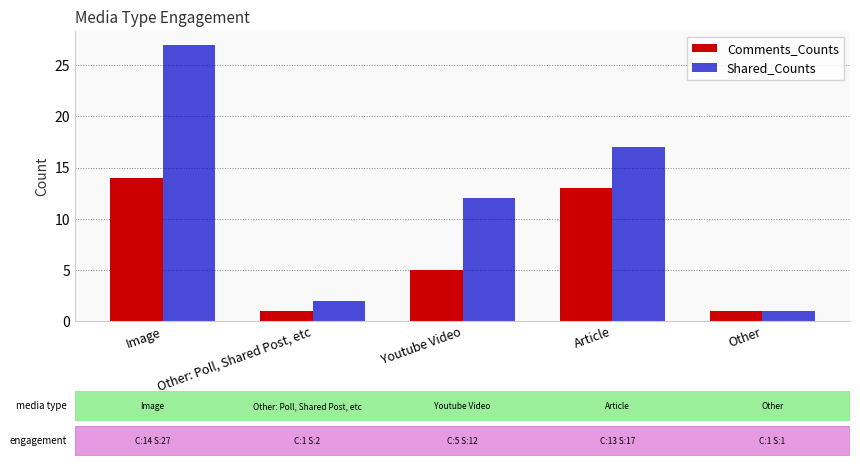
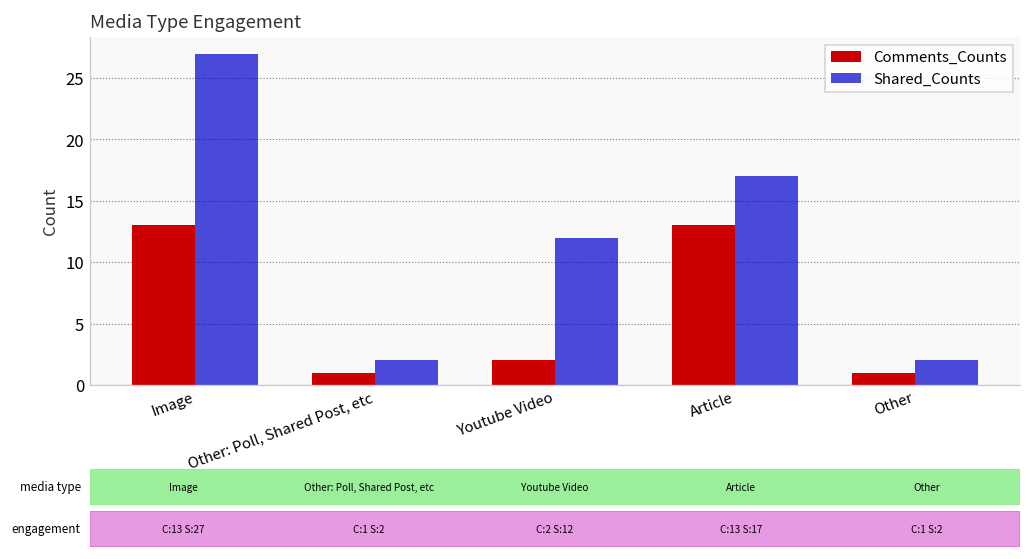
Comments_Counts, Image: 14 -> 13
Comments_Counts, Youtube Video: 5 -> 2
Shared_Counts, Other: 1 -> 2
